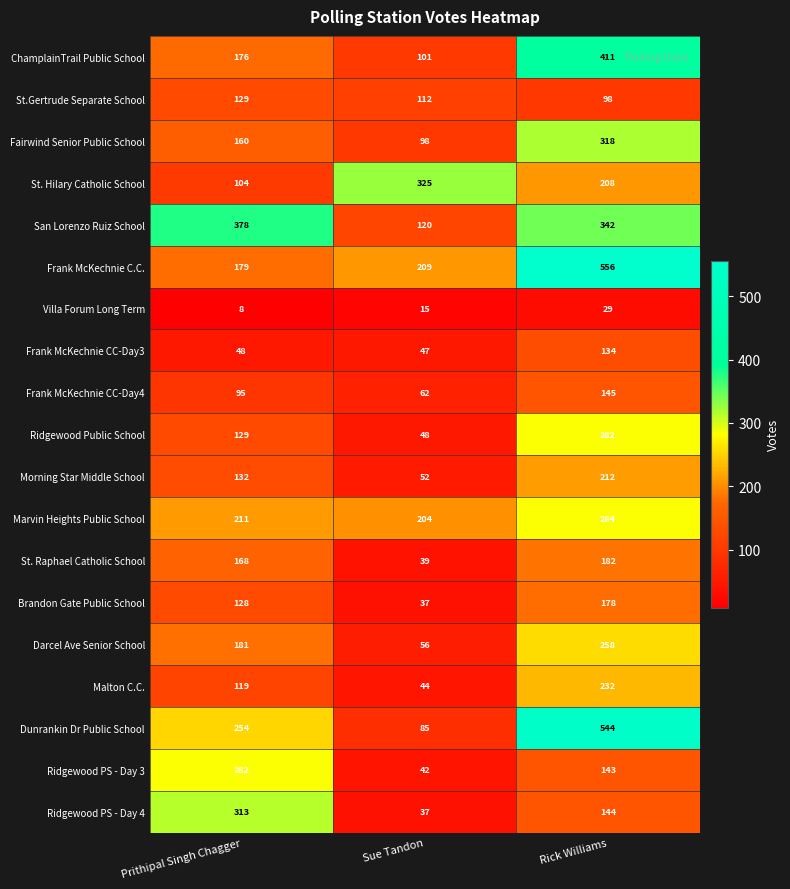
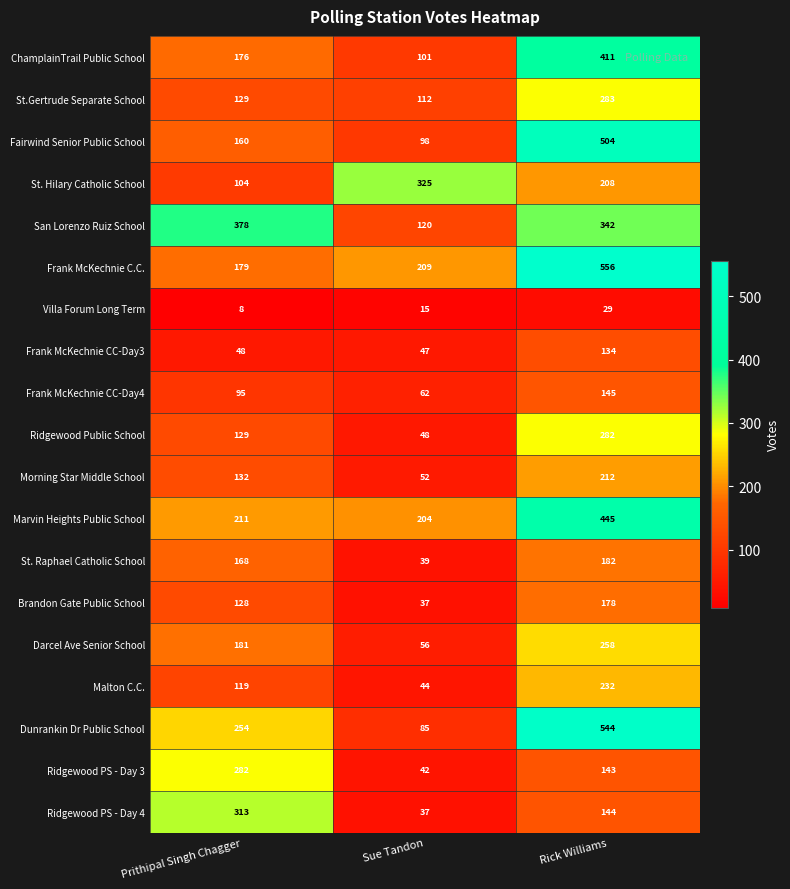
St.Gertrude Separate School, Rick Williams: 98 -> 283
Fairwind Senior Public School, Rick Williams: 318 -> 504
Marvin Heights Public School, Rick Williams: 284 -> 445
